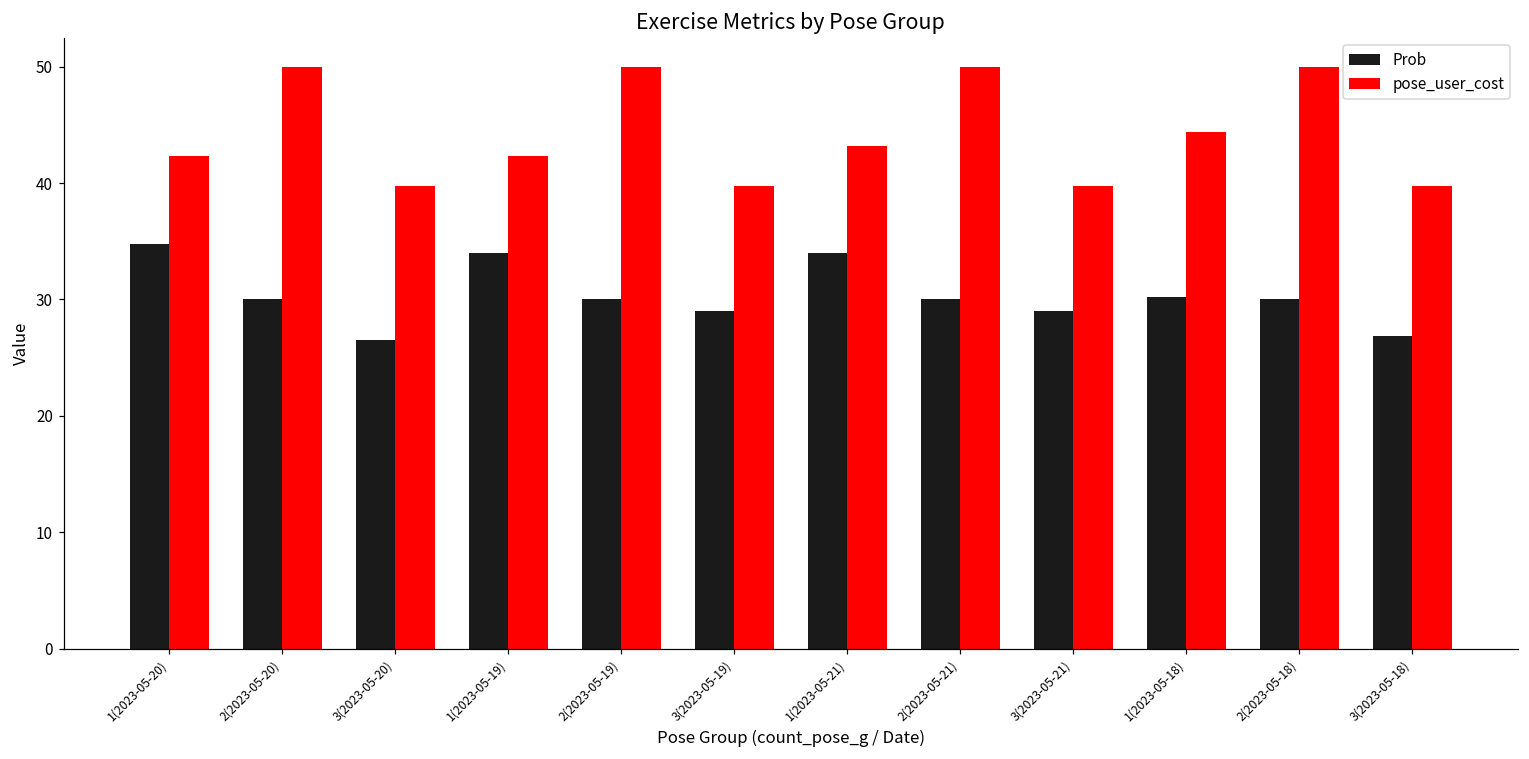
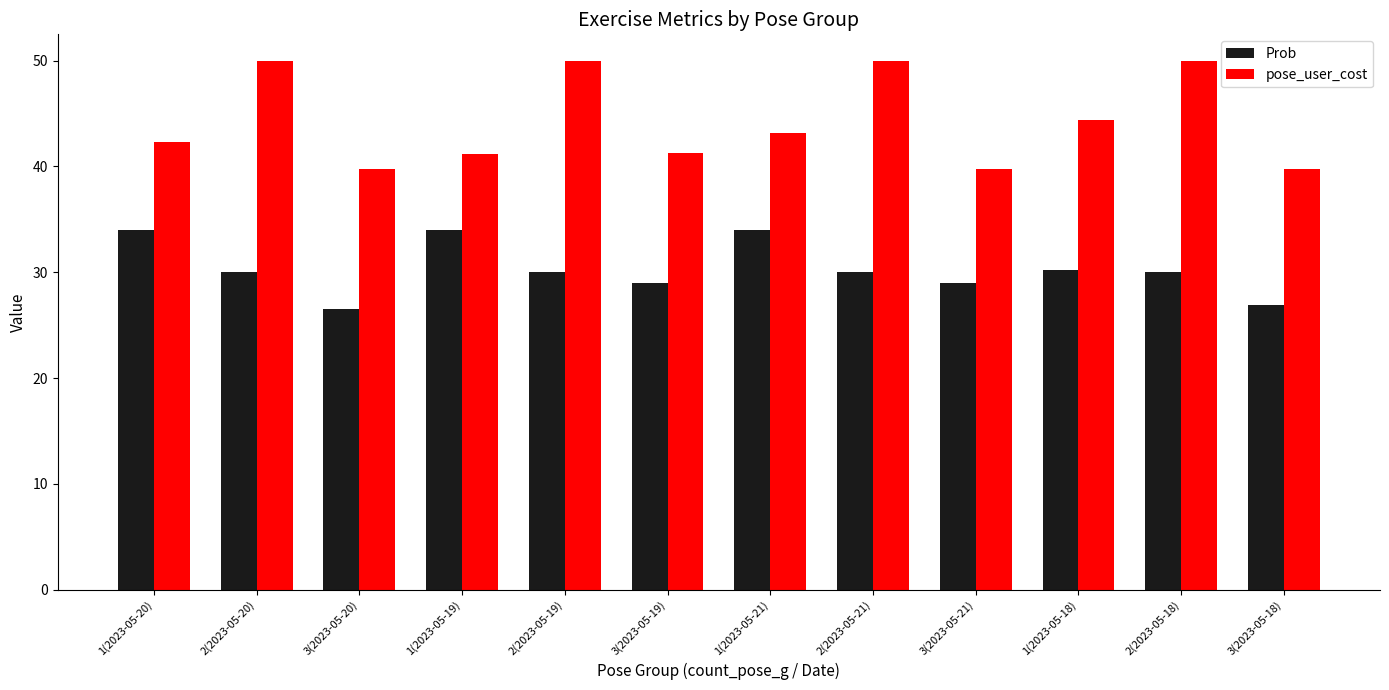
Prob, 1(2023-05-20): 34.8 -> 34.0
pose_user_cost, 1(2023-05-19): 42.3 -> 41.1
pose_user_cost, 3(2023-05-19): 39.8 -> 41.2
